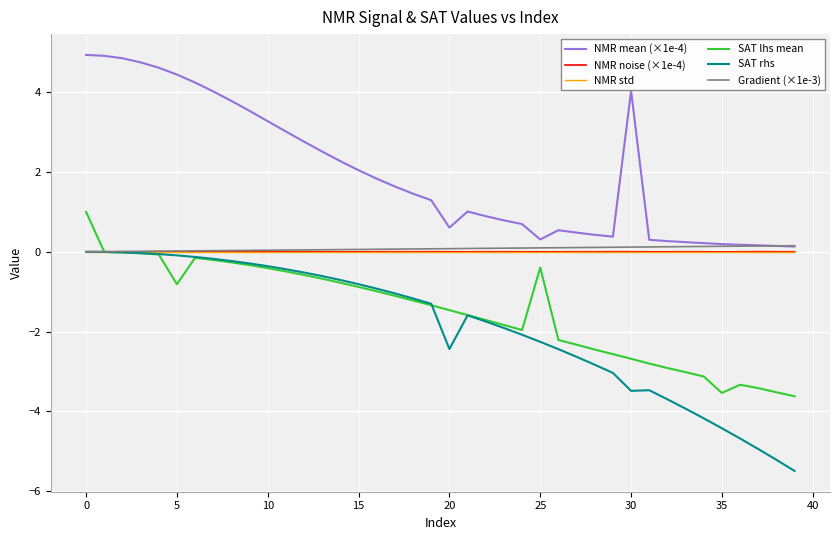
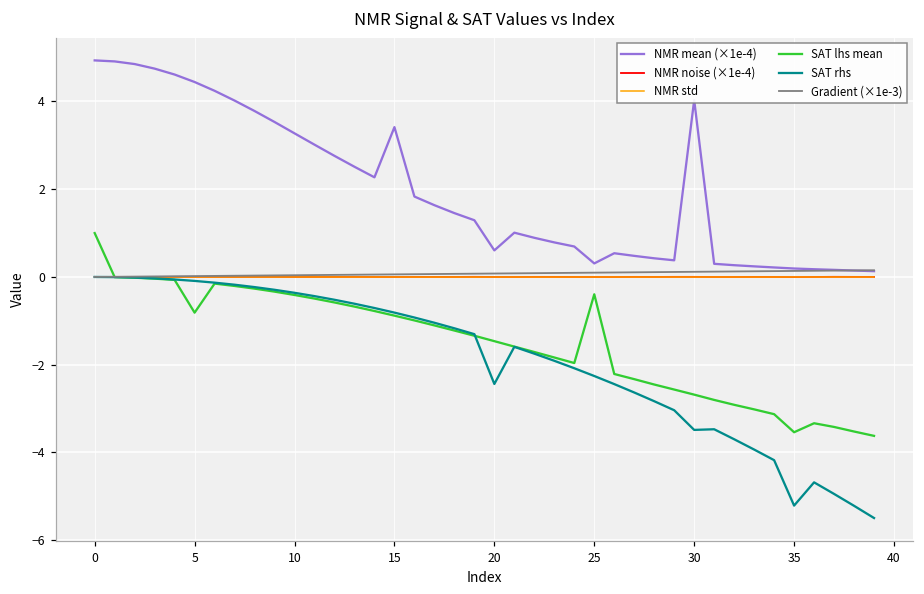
NMR mean (×1e-4), 15: 2.0 -> 3.4
SAT rhs, 35: -4.4 -> -5.2
